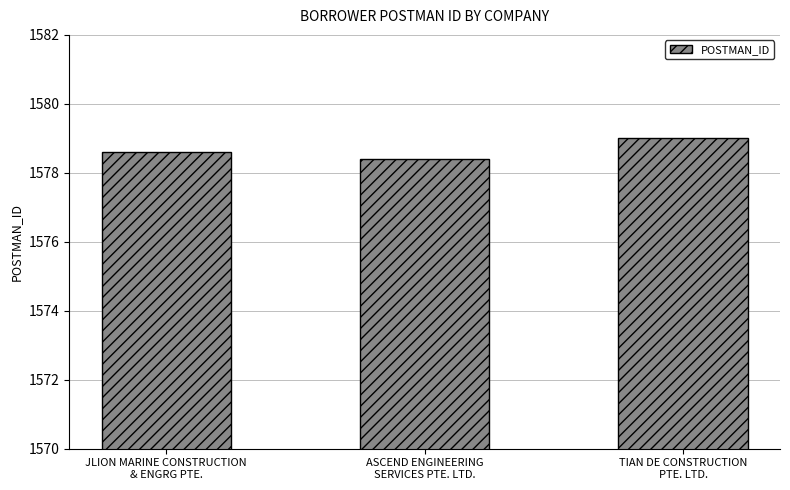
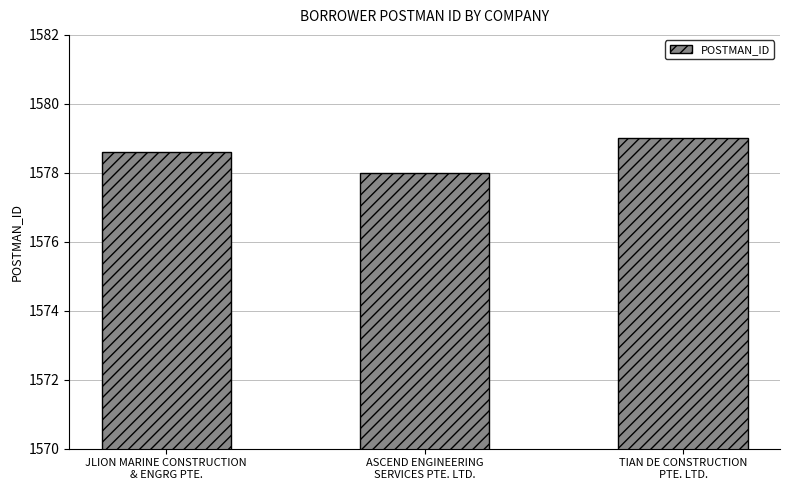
ASCEND ENGINEERING SERVICES PTE. LTD.: 1578.4 -> 1578.0
